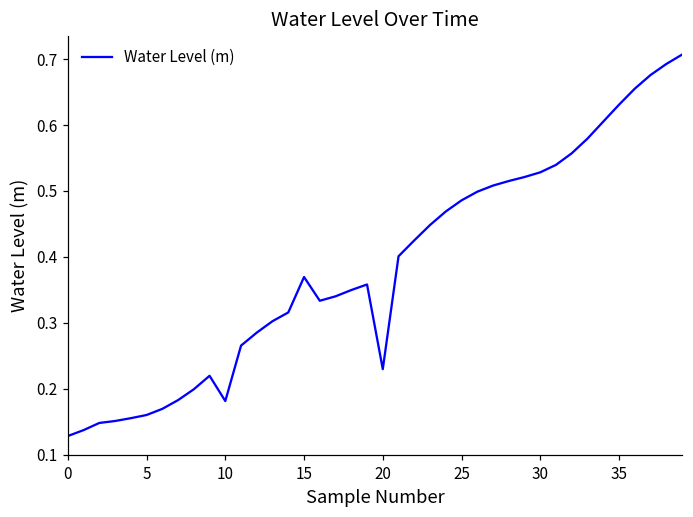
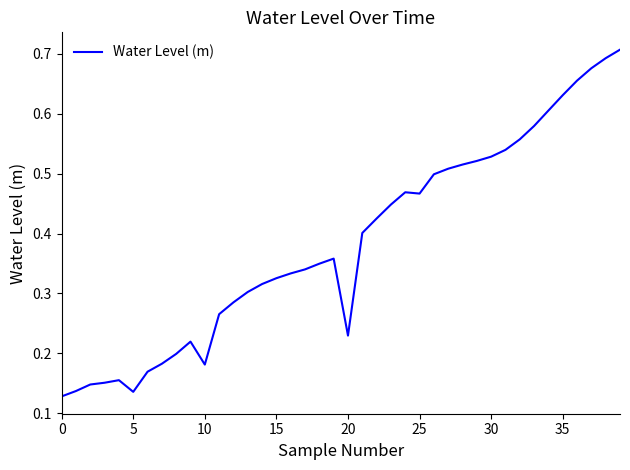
5: 0.16 -> 0.14
15: 0.37 -> 0.33
25: 0.49 -> 0.47
